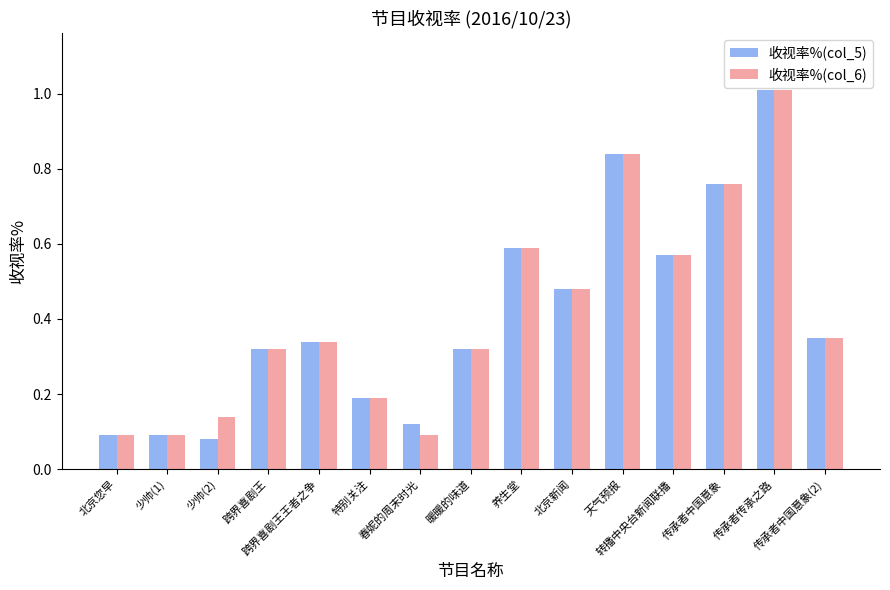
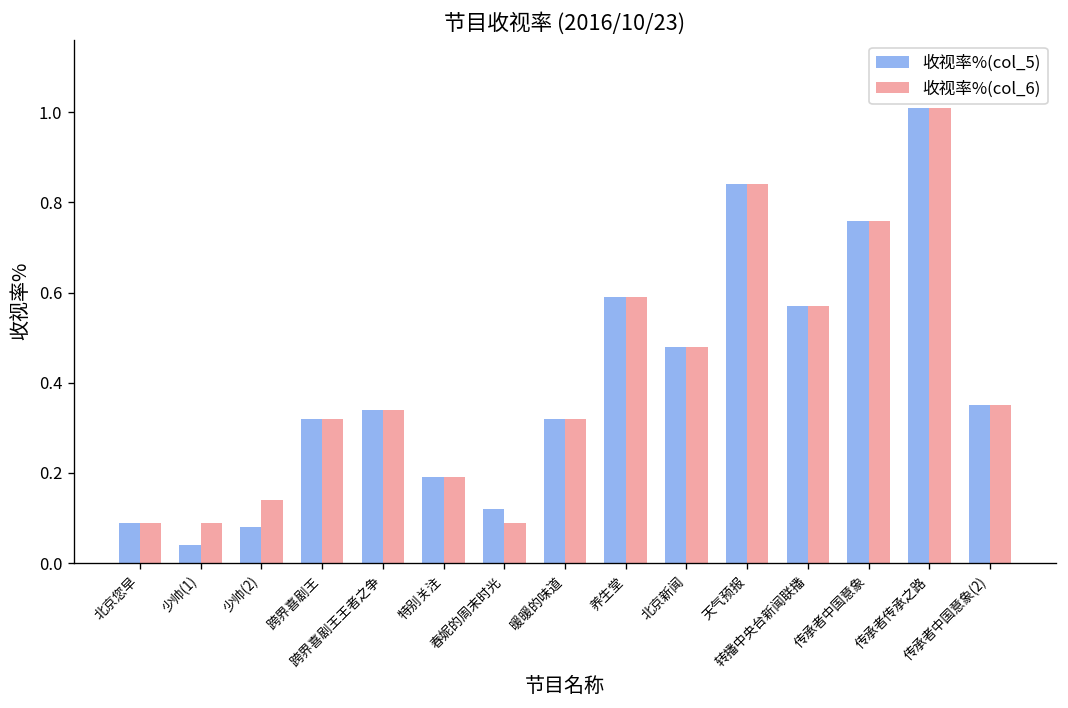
收视率%(col_5), 少帅(1): 0.09 -> 0.04
